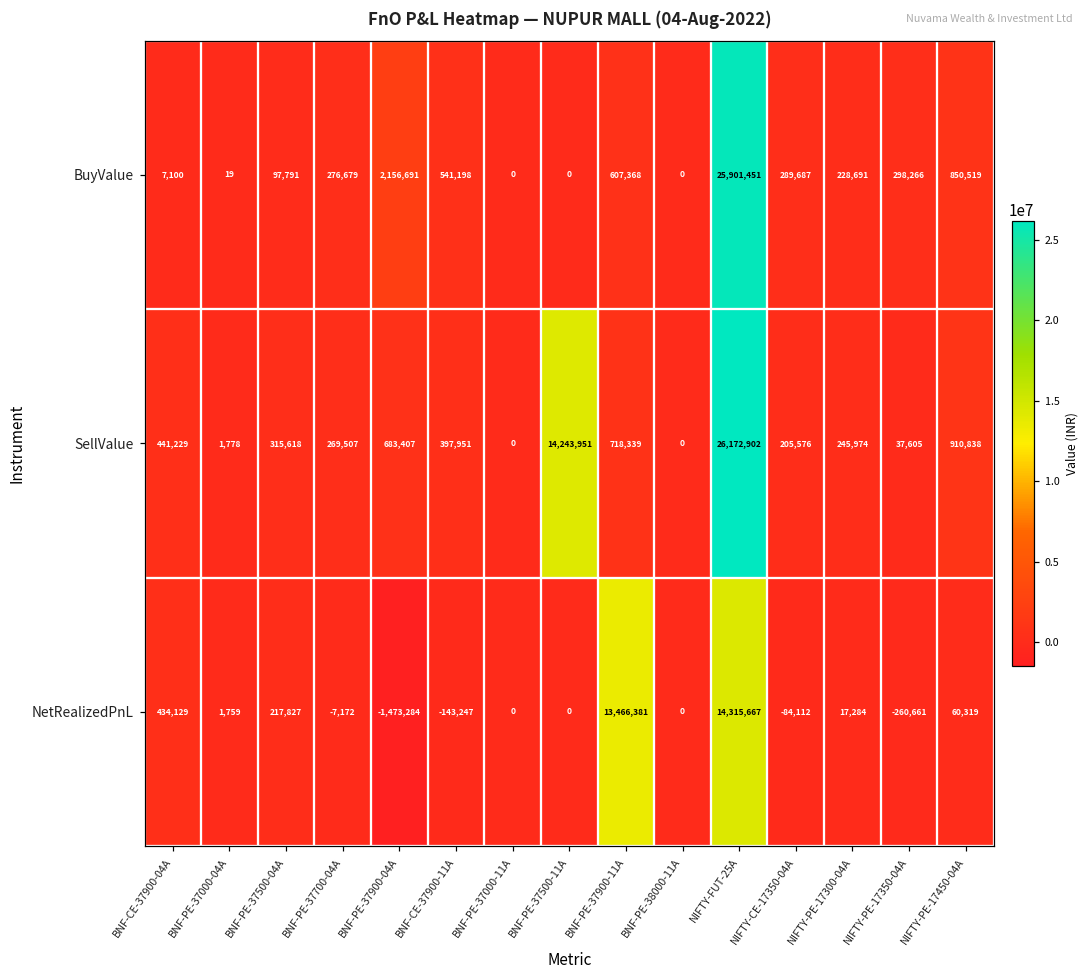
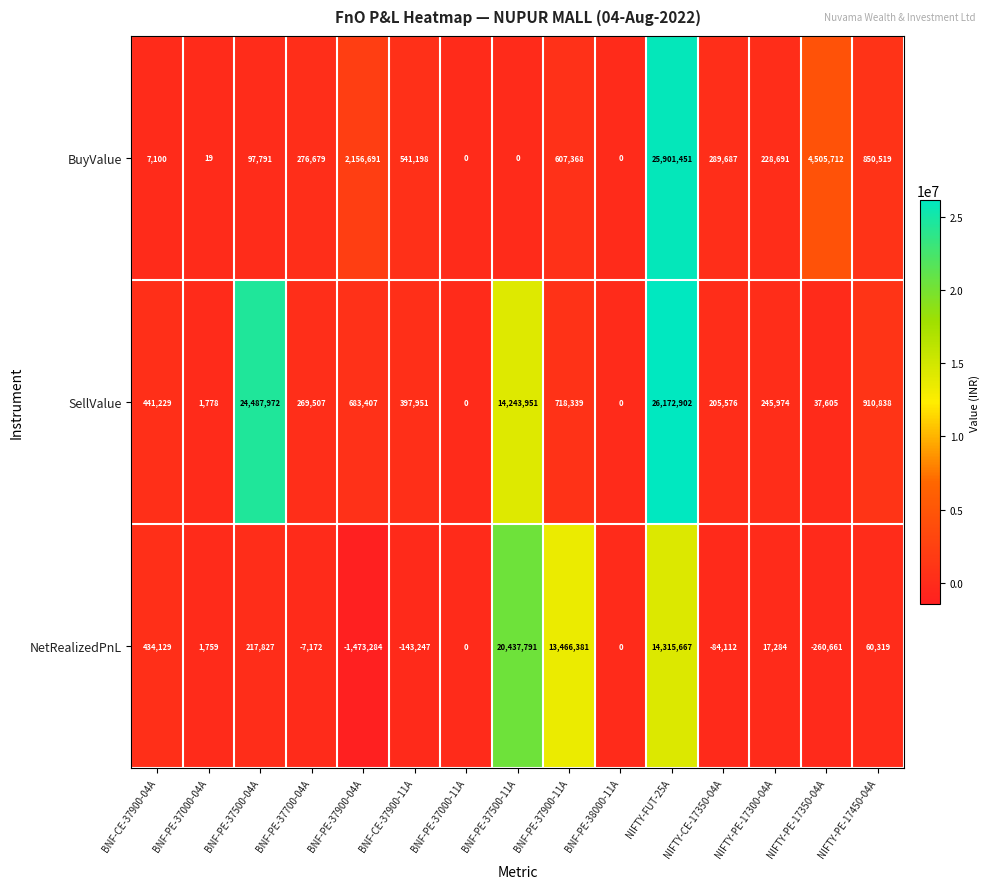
BuyValue, NIFTY-PE-17350-04A: 298,266 -> 4,505,712
SellValue, BNF-PE-37500-04A: 315,618 -> 24,487,972
NetRealizedPnL, BNF-PE-37500-11A: 0 -> 20,437,791
